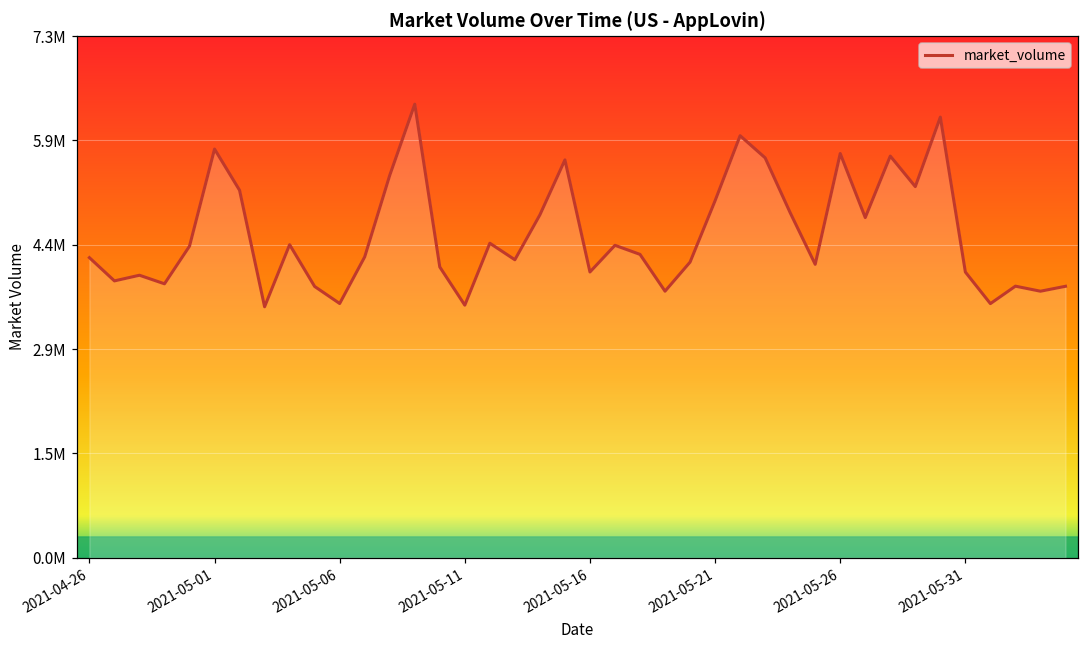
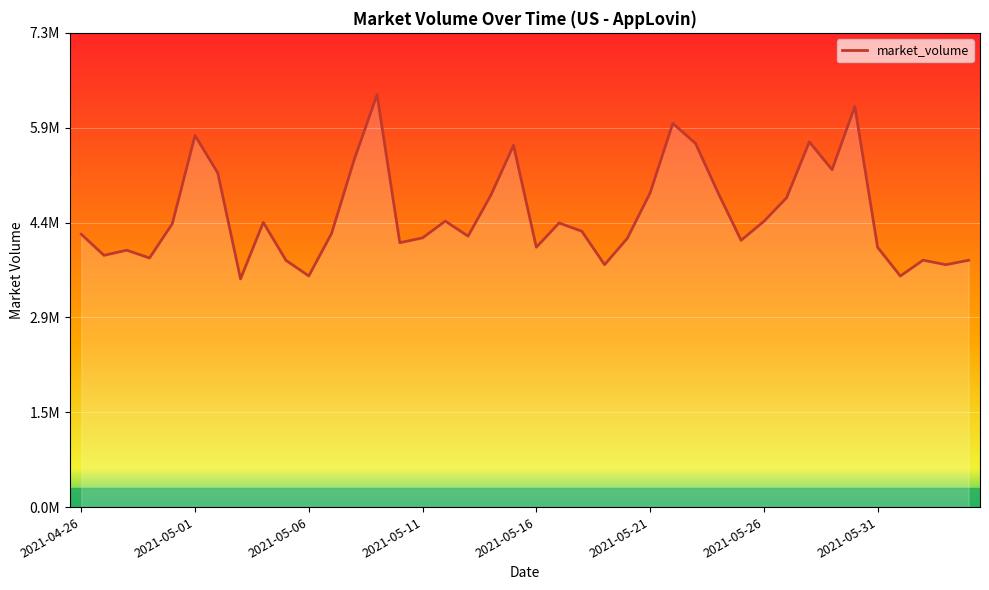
2021-05-11: 3500000 -> 4200000
2021-05-21: 5000000 -> 4800000
2021-05-26: 5700000 -> 4400000
